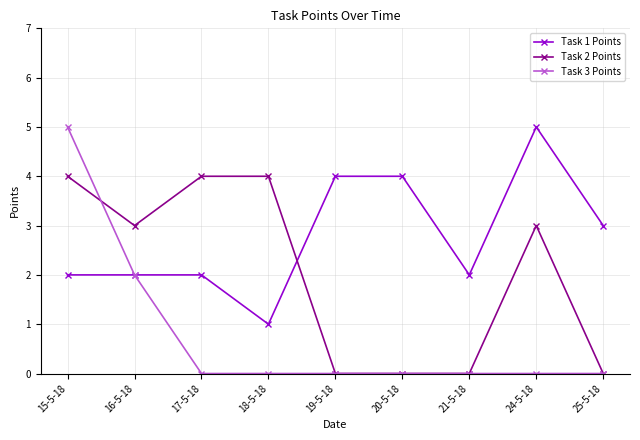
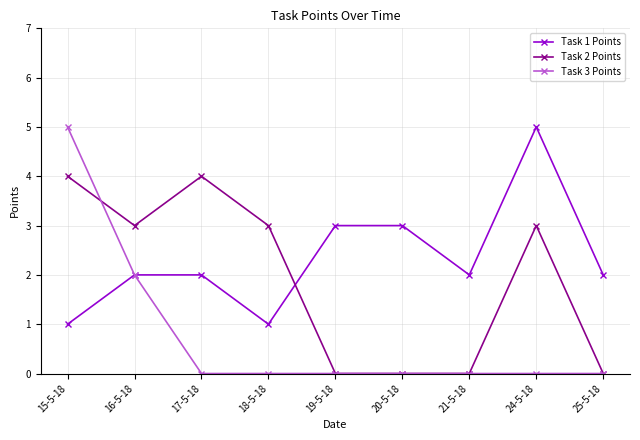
Task 1 Points, 15-5-18: 2 -> 1
Task 2 Points, 18-5-18: 4 -> 3
Task 1 Points, 19-5-18: 4 -> 3
Task 1 Points, 20-5-18: 4 -> 3
Task 1 Points, 25-5-18: 3 -> 2
